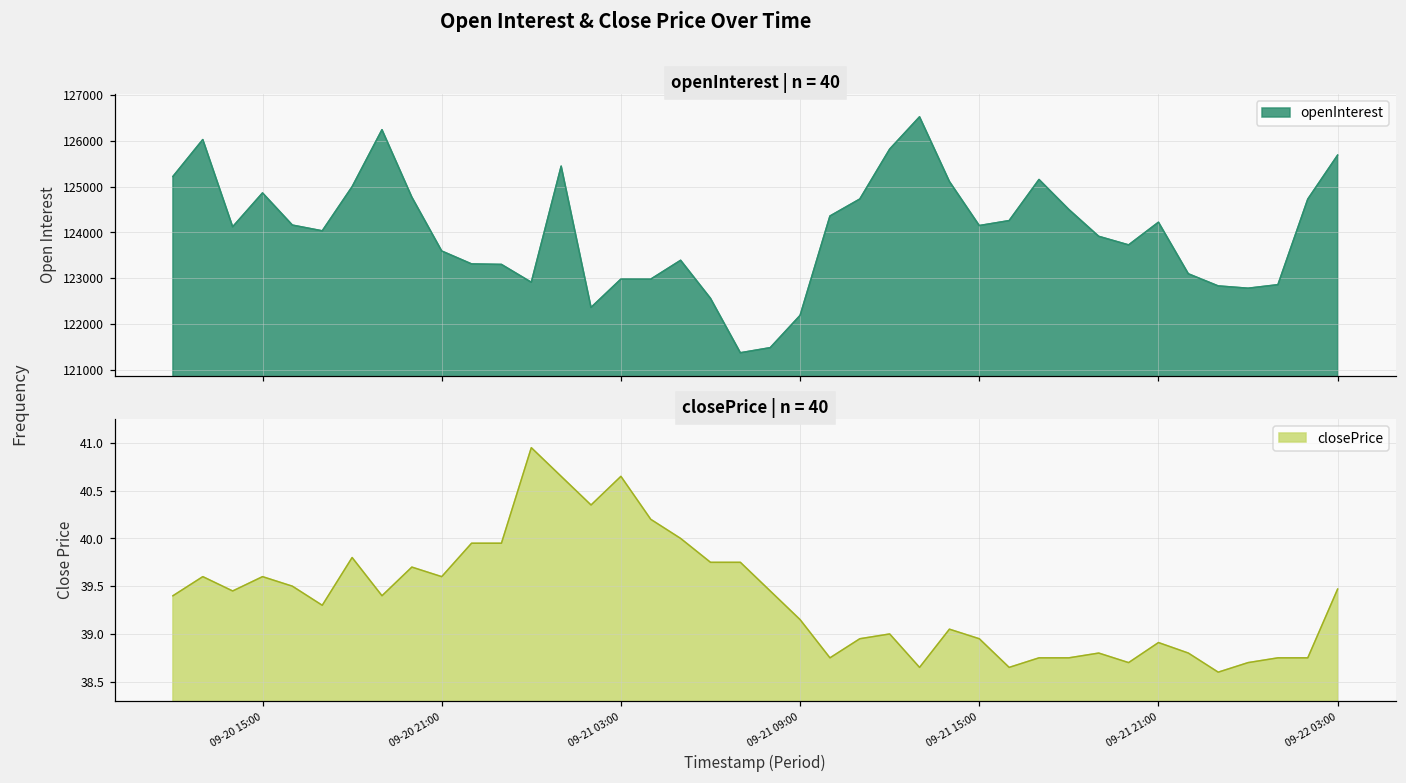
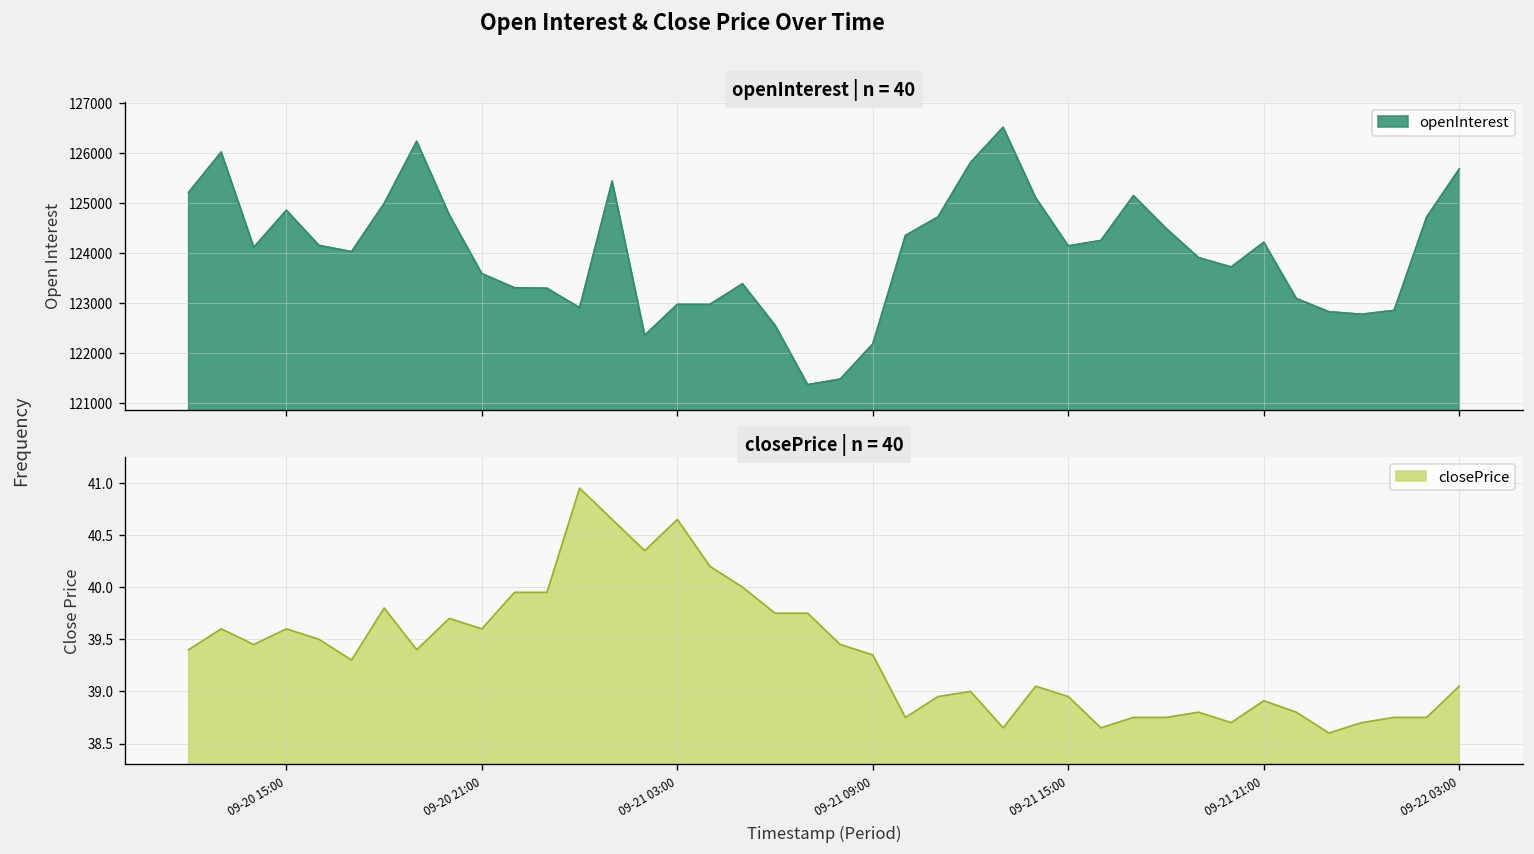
closePrice | n = 40, 09-21 09:00: 39.2 -> 39.4
closePrice | n = 40, 09-22 03:00: 39.5 -> 39.1
